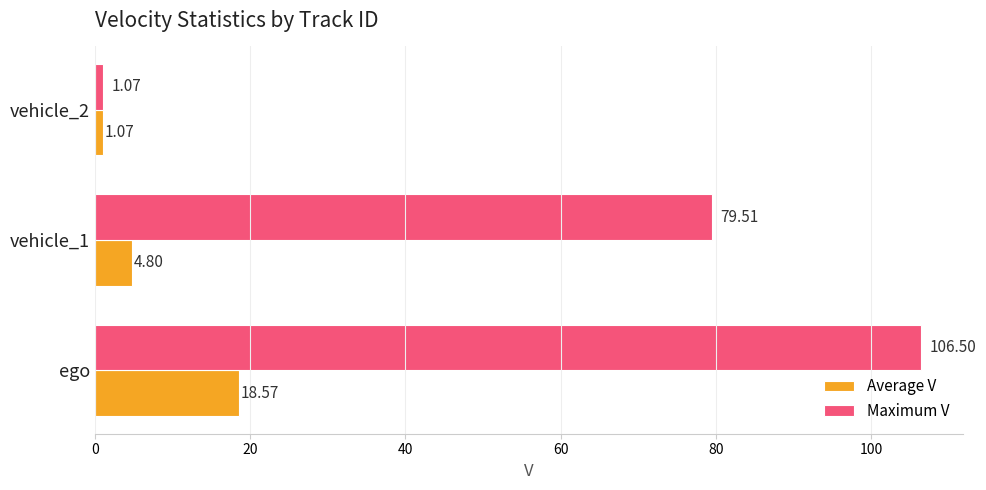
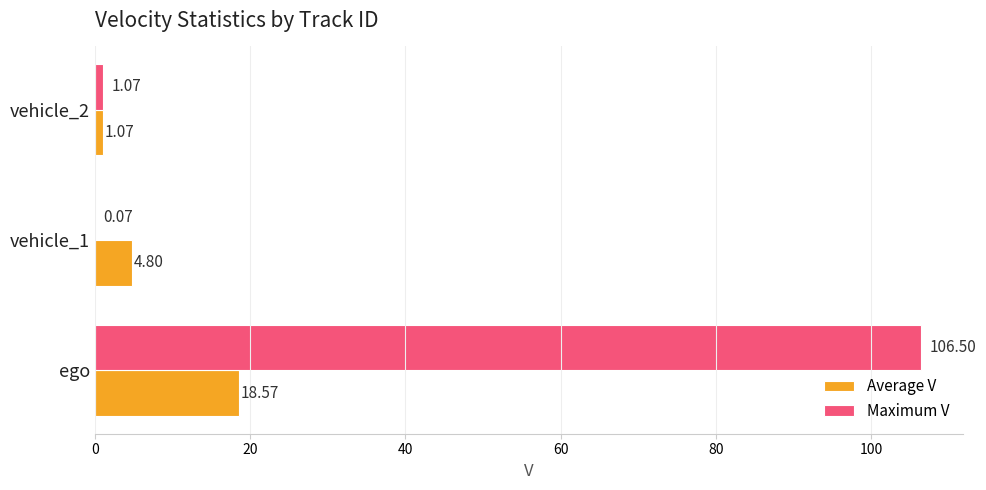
Maximum V, vehicle_1: 79.51 -> 0.07
